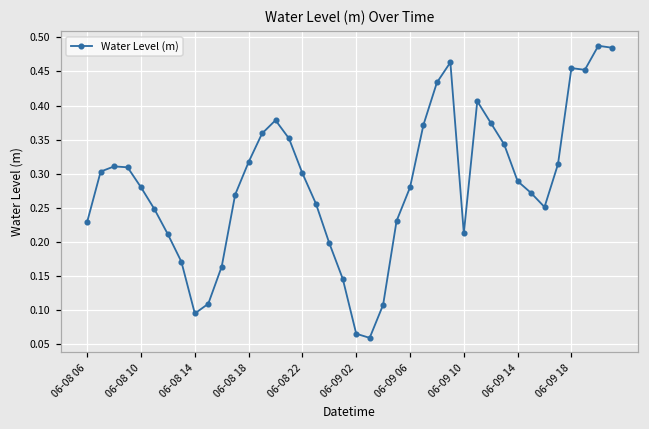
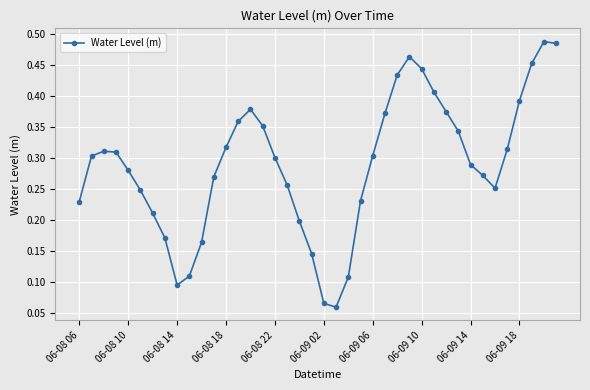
06-09 06: 0.28 -> 0.30
06-09 10: 0.21 -> 0.44
06-09 18: 0.45 -> 0.39
